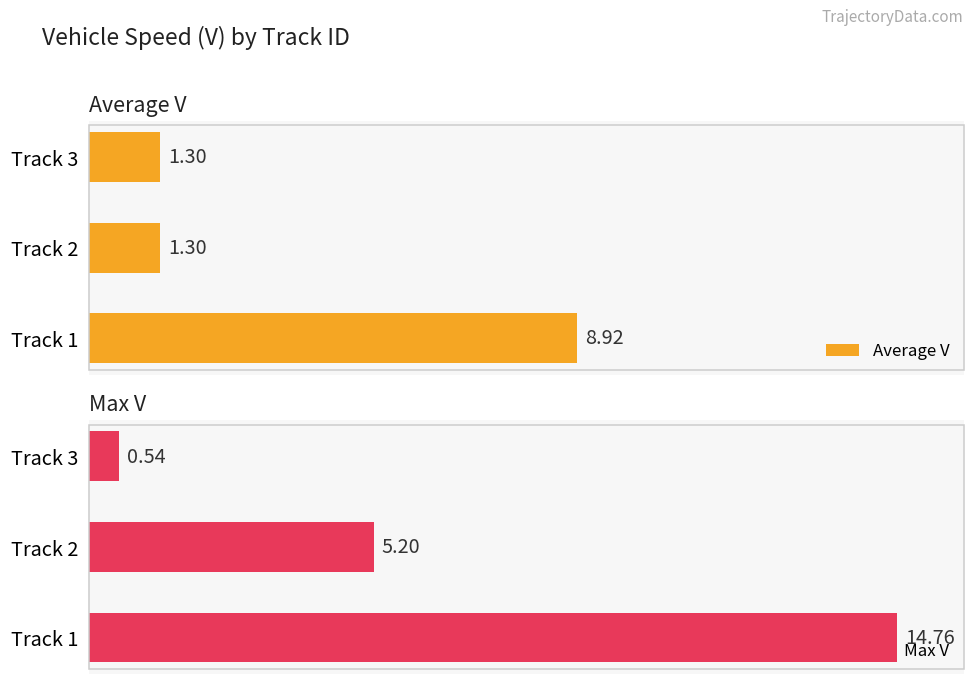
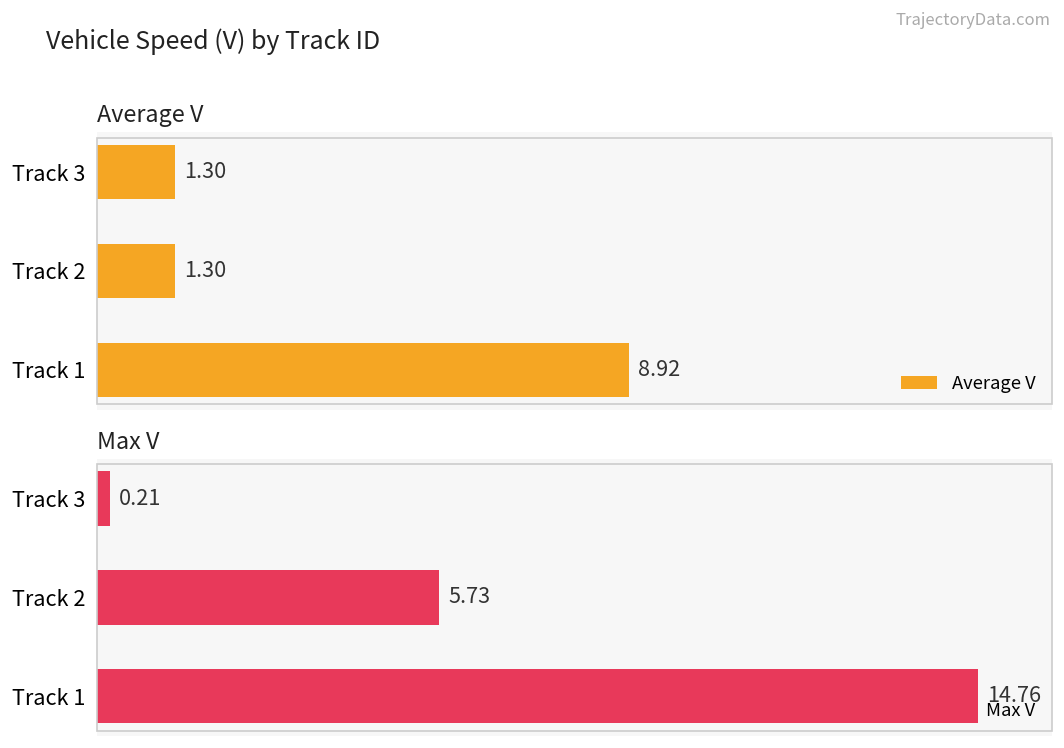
Max V, Track 3: 0.54 -> 0.21
Max V, Track 2: 5.20 -> 5.73
